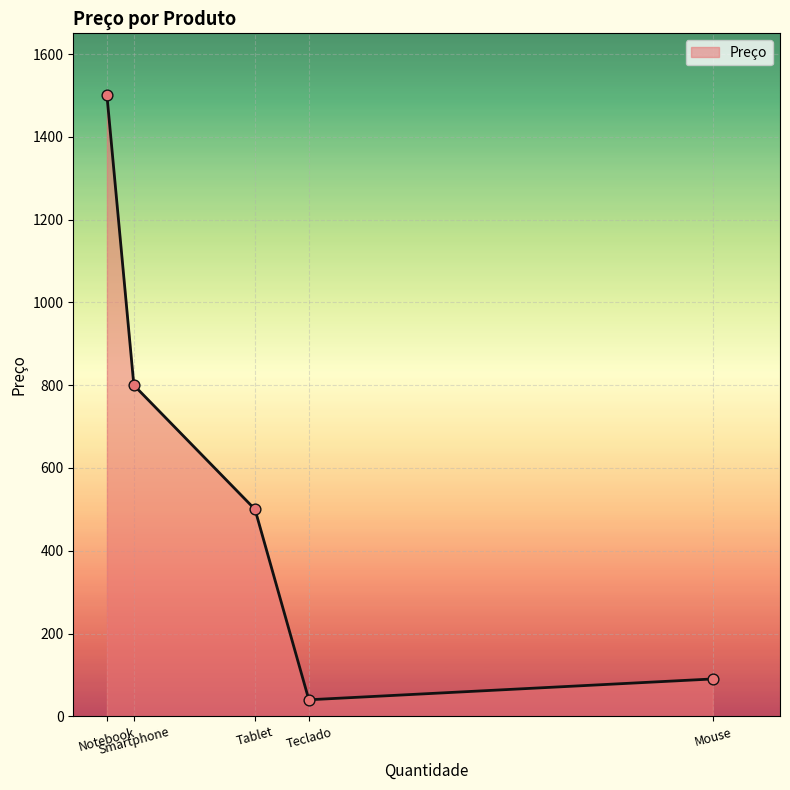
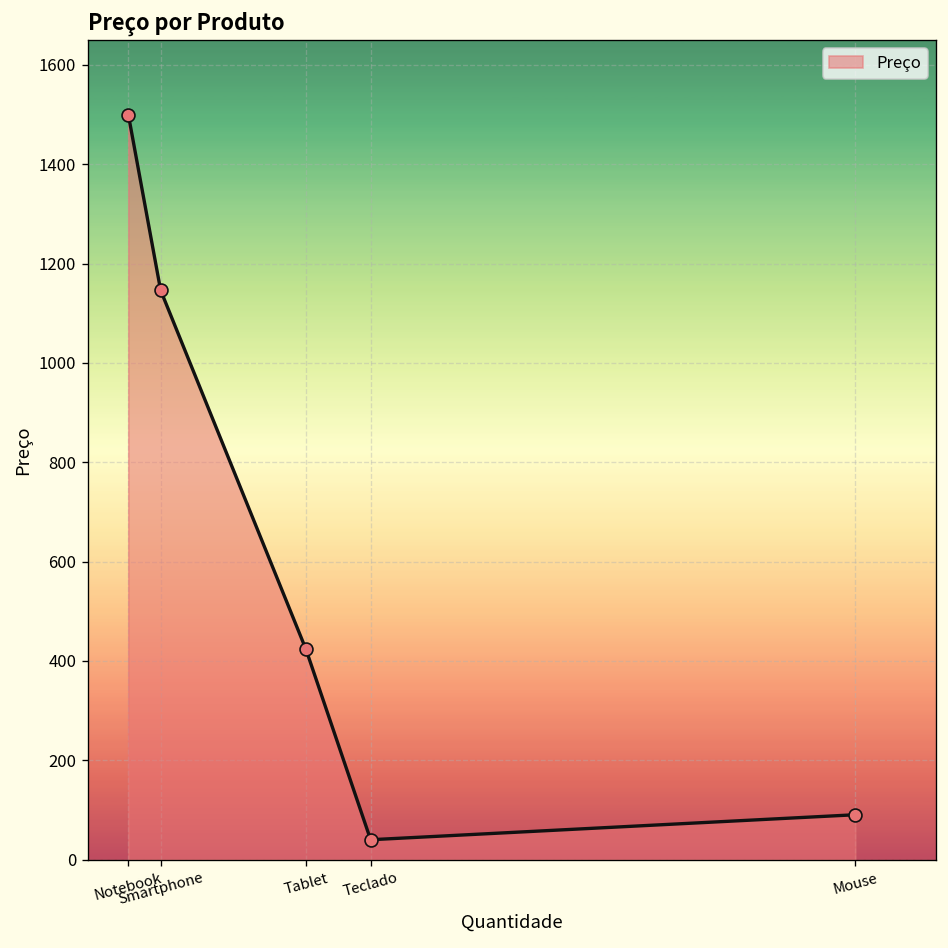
Smartphone: 800 -> 1150
Tablet: 500 -> 420
